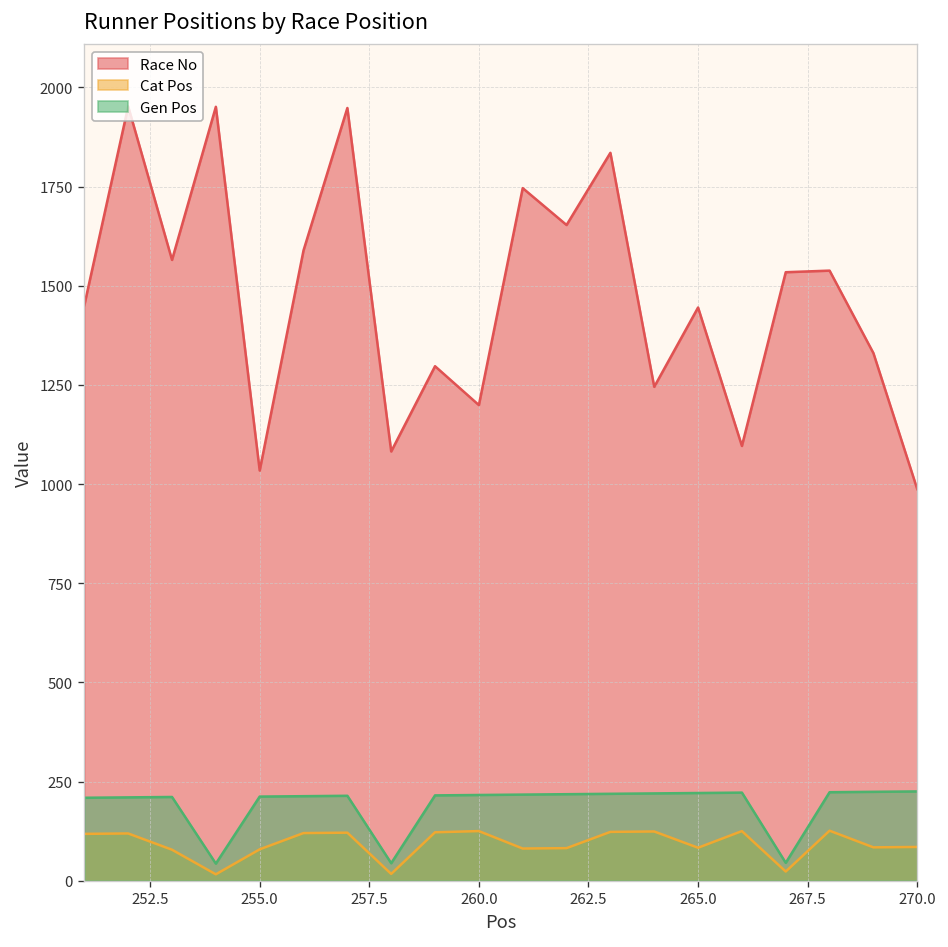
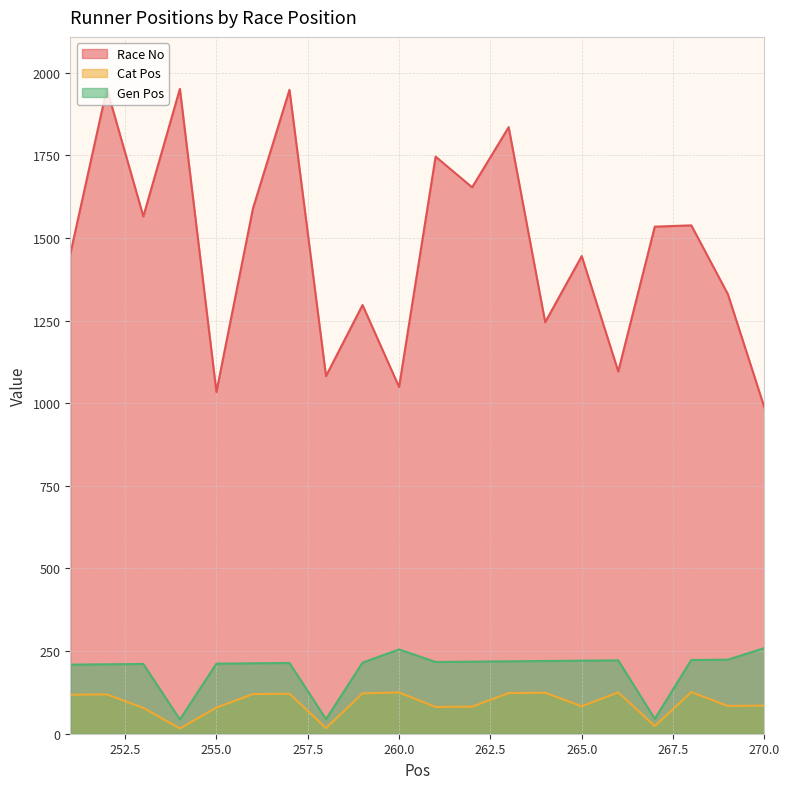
Race No, 260.0: 1200 -> 1050
Gen Pos, 260.0: 220 -> 260
Gen Pos, 270.0: 230 -> 260
